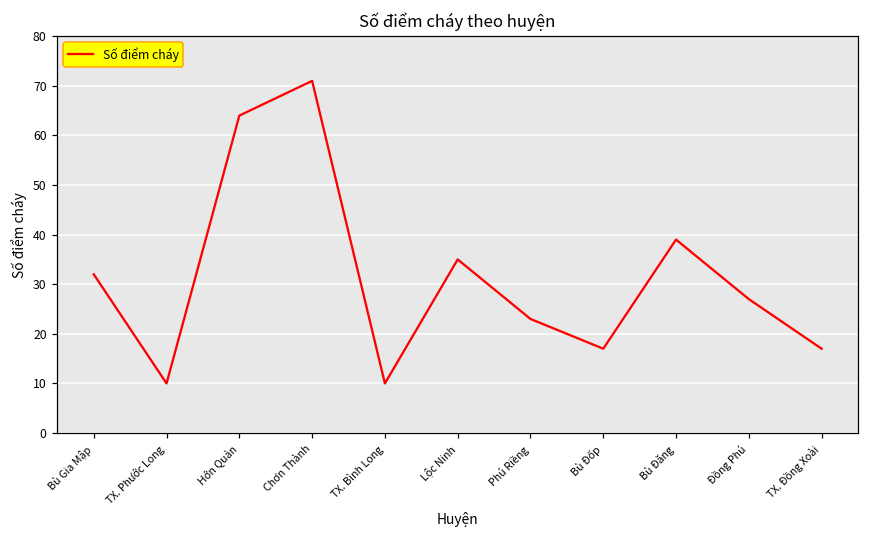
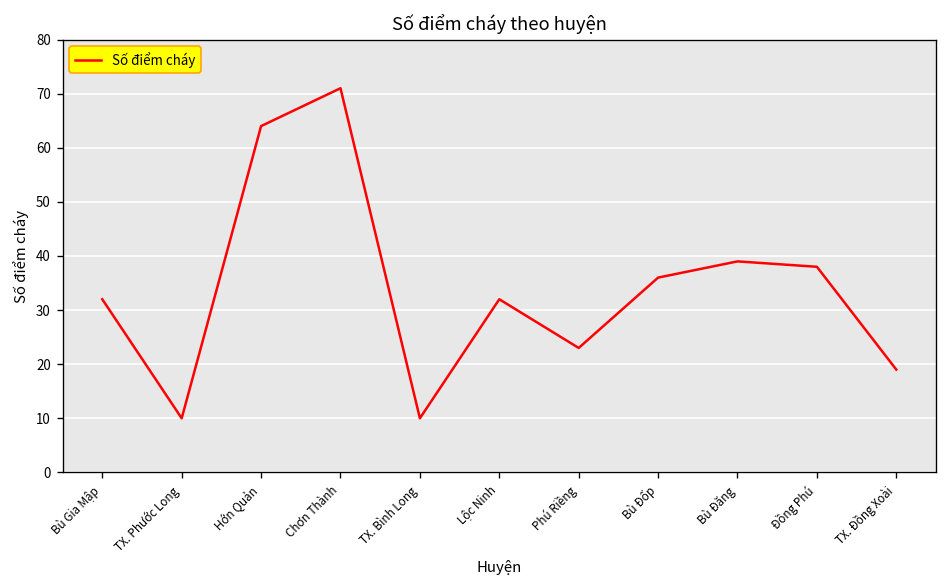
Lộc Ninh: 35 -> 32
Bù Đốp: 17 -> 36
Đồng Phú: 27 -> 38
TX. Đồng Xoài: 17 -> 19
